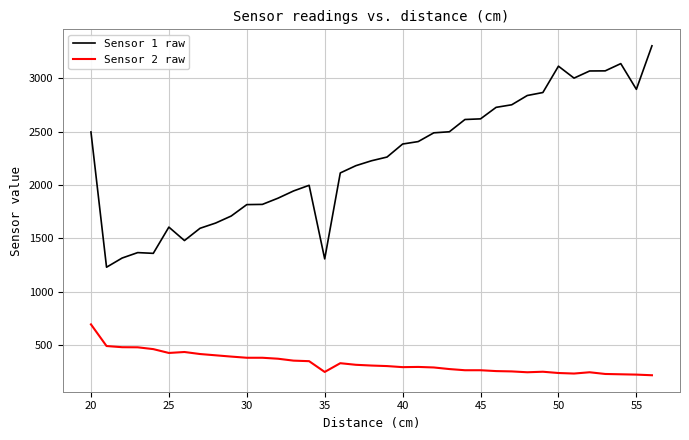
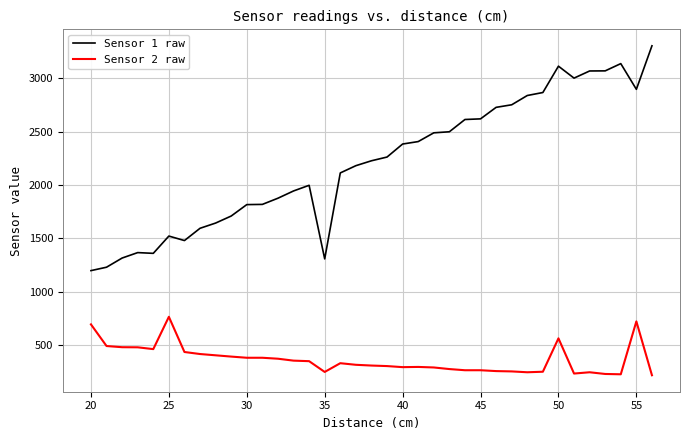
Sensor 1 raw, 20: 2500 -> 1200
Sensor 1 raw, 25: 1610 -> 1520
Sensor 2 raw, 25: 430 -> 770
Sensor 2 raw, 50: 240 -> 560
Sensor 2 raw, 55: 220 -> 720
